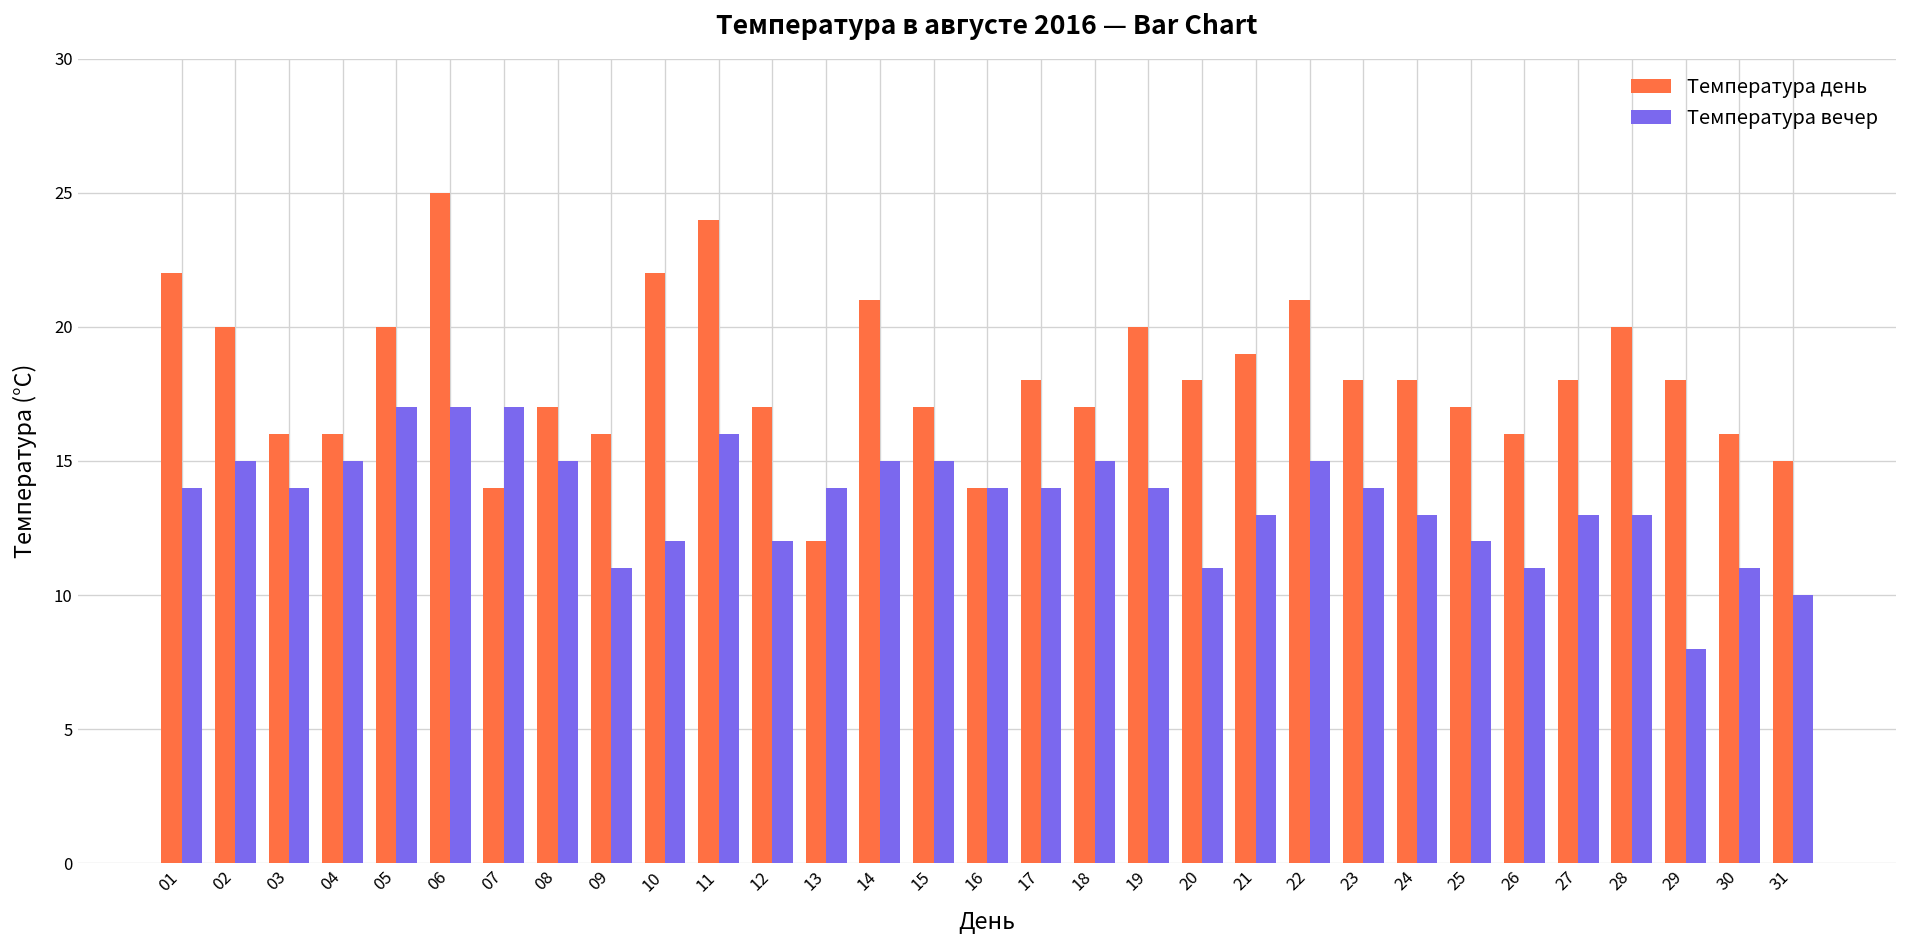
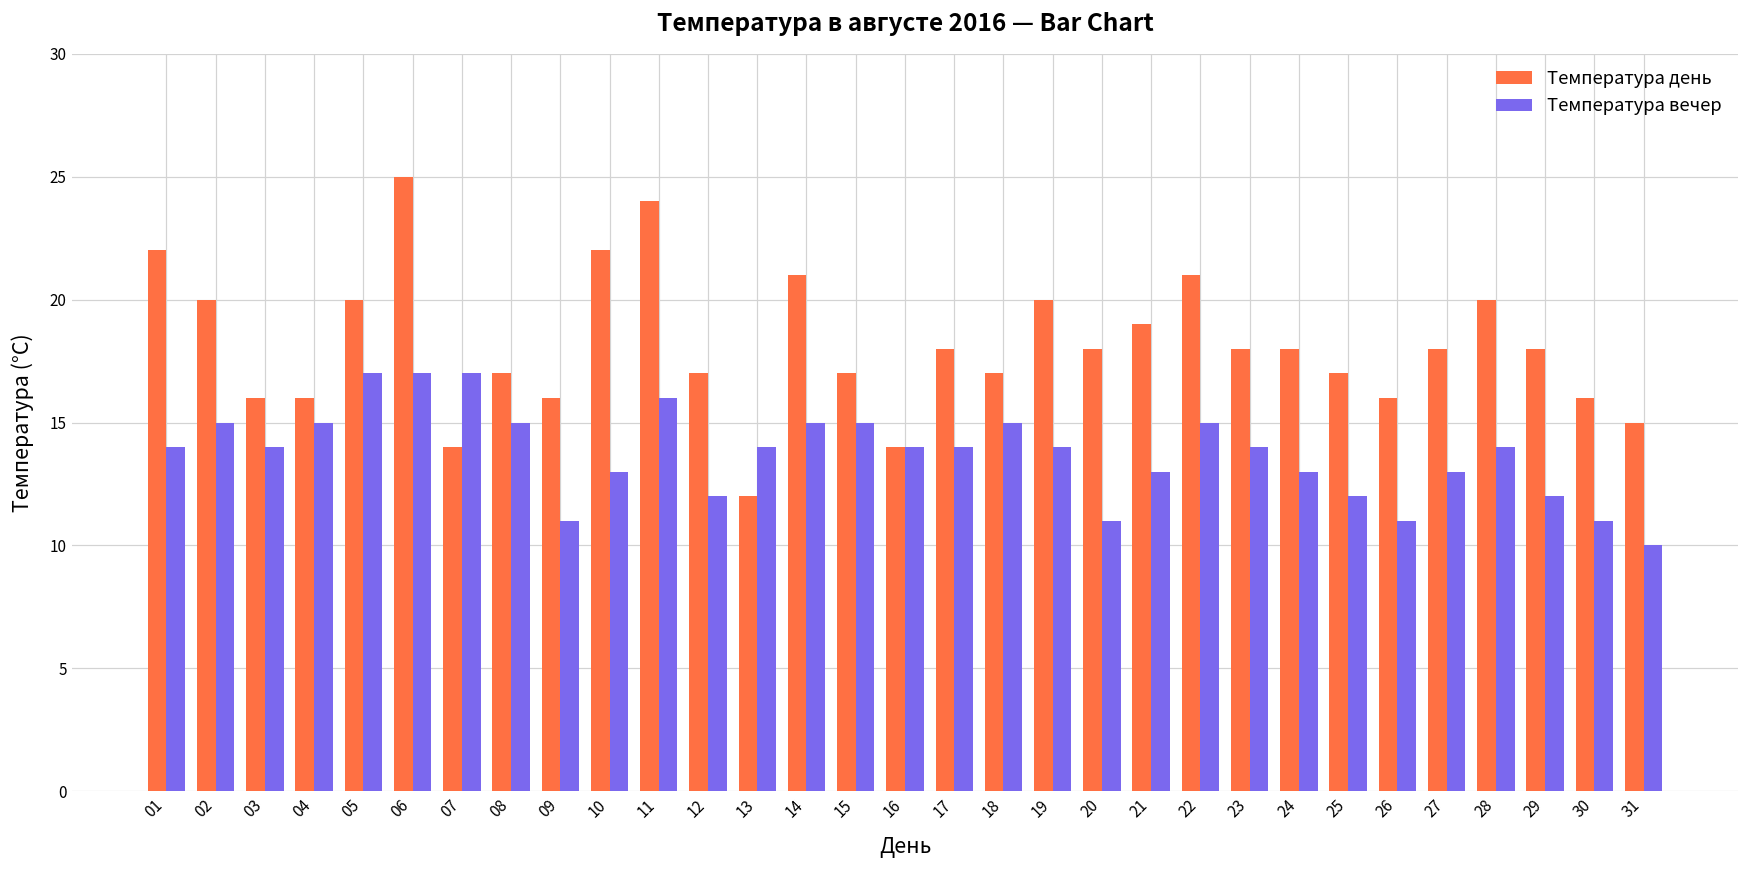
Температура вечер, 10: 12 -> 13
Температура вечер, 28: 13 -> 14
Температура вечер, 29: 8 -> 12
